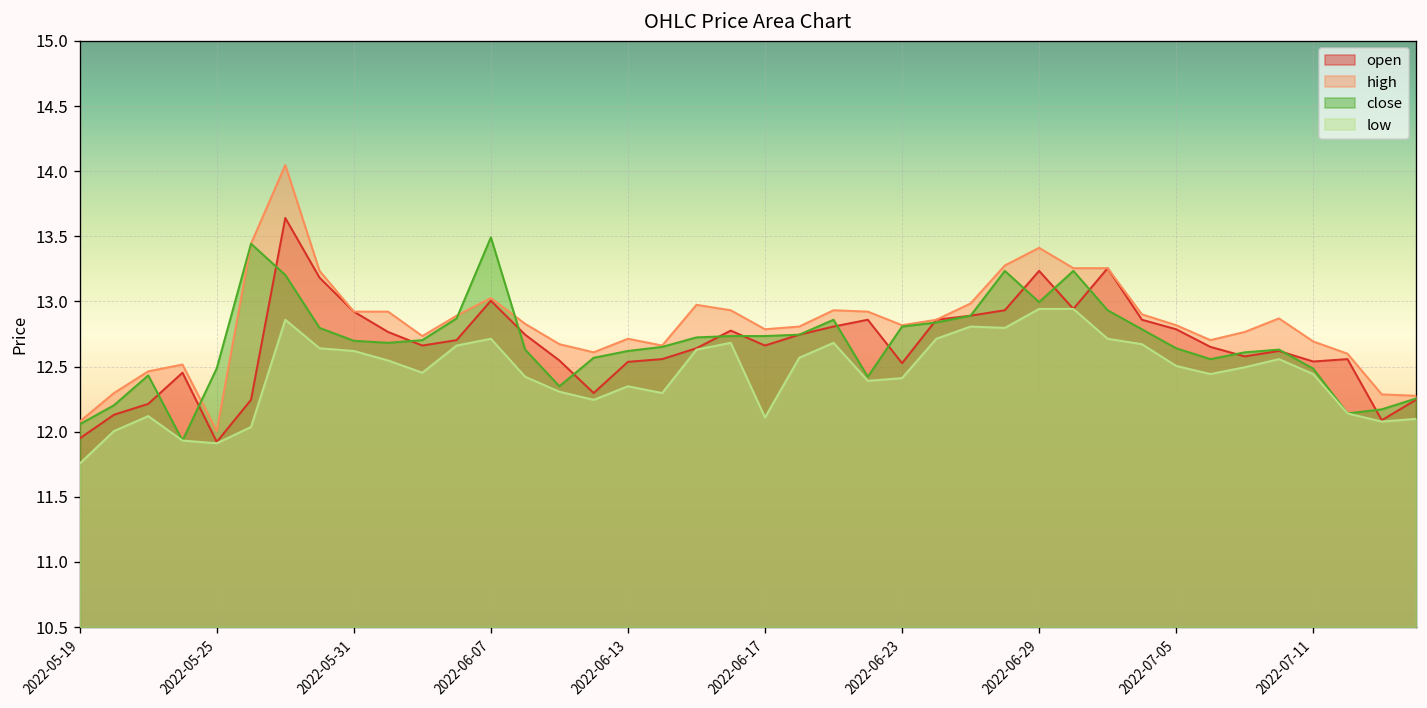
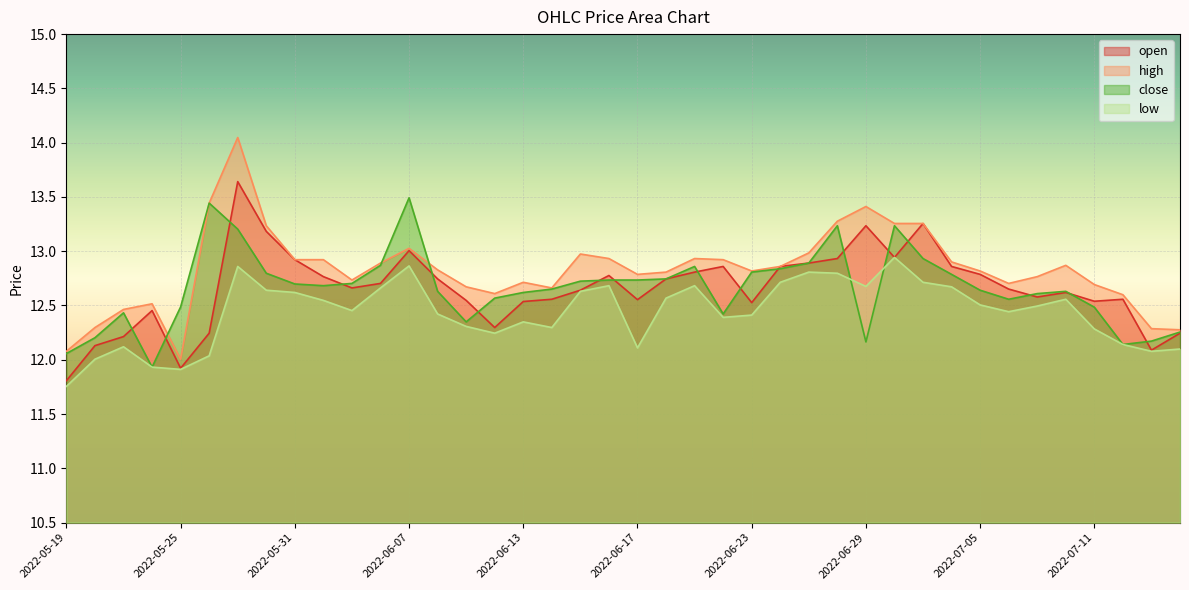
open, 2022-05-19: 11.95 -> 11.81
low, 2022-06-07: 12.71 -> 12.86
open, 2022-06-17: 12.66 -> 12.55
close, 2022-06-29: 12.99 -> 12.16
low, 2022-06-29: 12.94 -> 12.68
low, 2022-07-11: 12.44 -> 12.28
